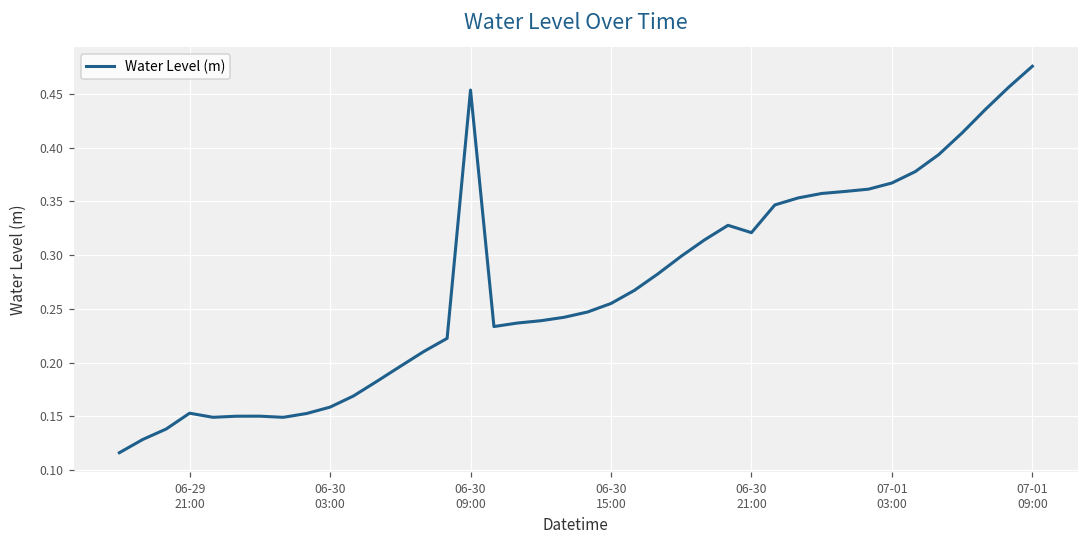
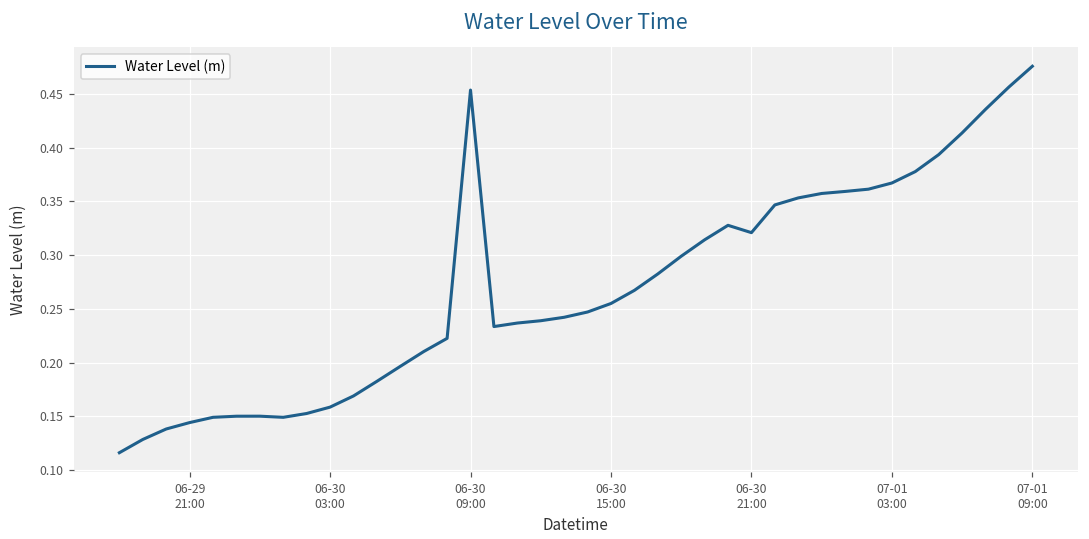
06-29 21:00: 0.15 -> 0.14
